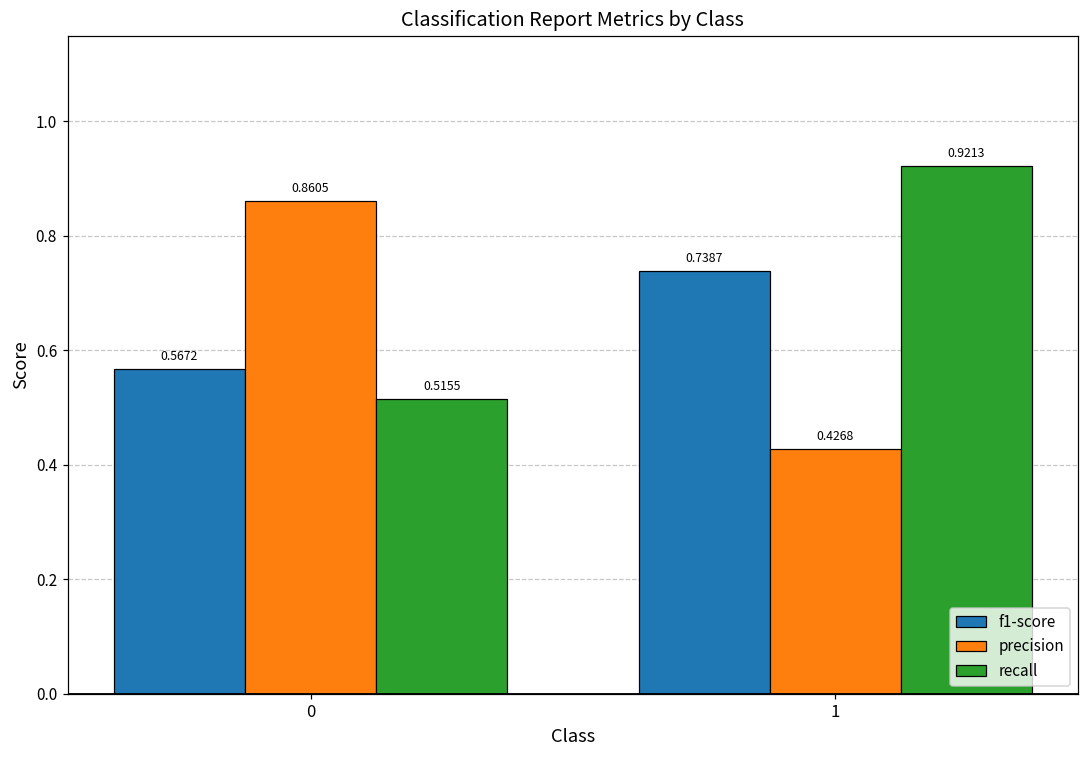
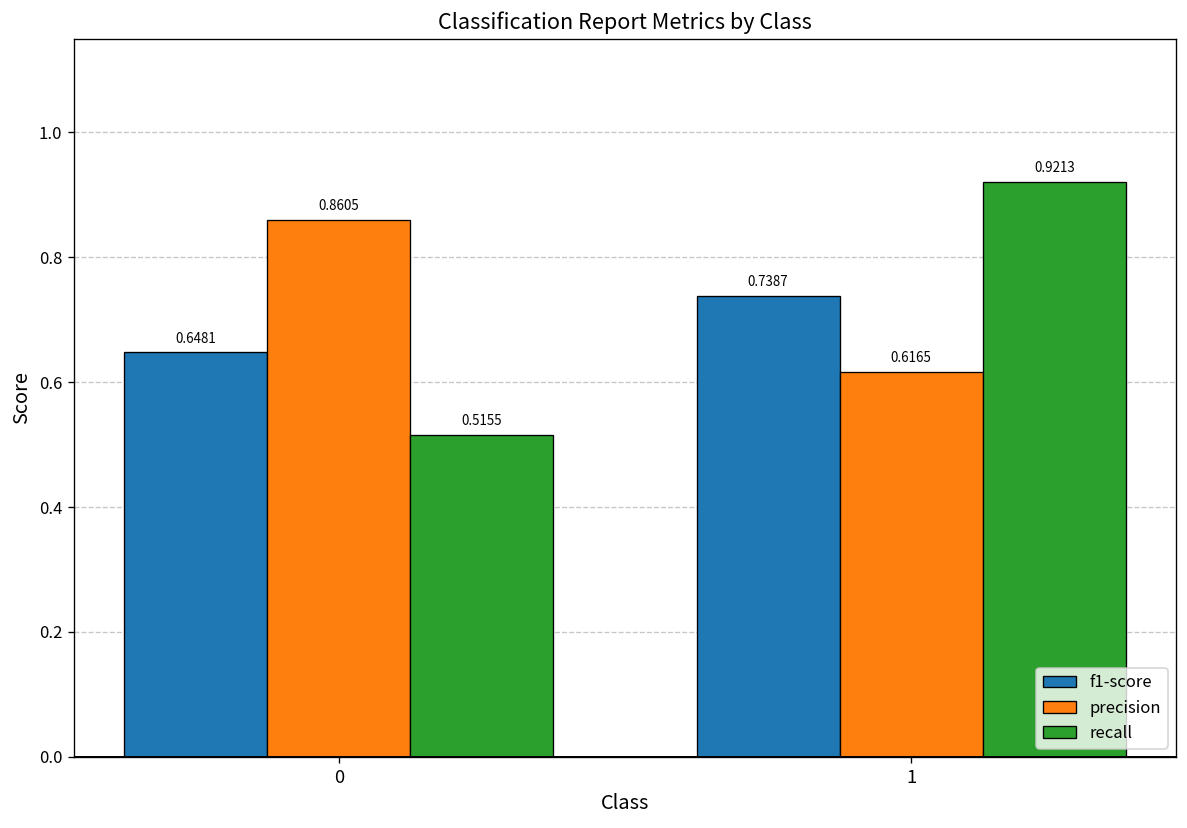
f1-score, 0: 0.5672 -> 0.6481
precision, 1: 0.4268 -> 0.6165
